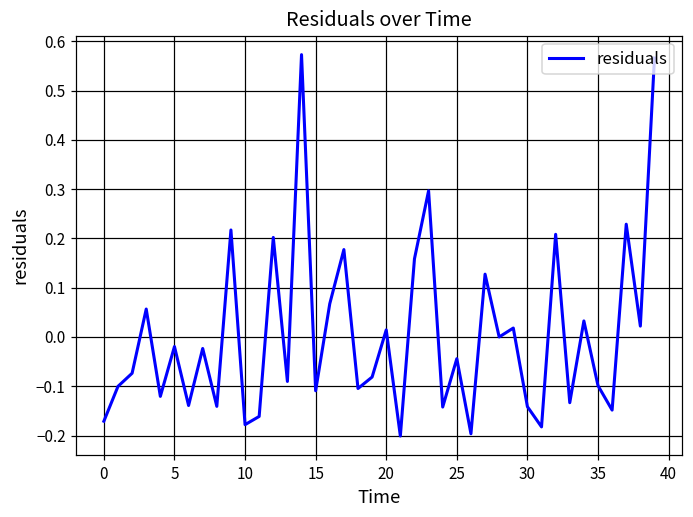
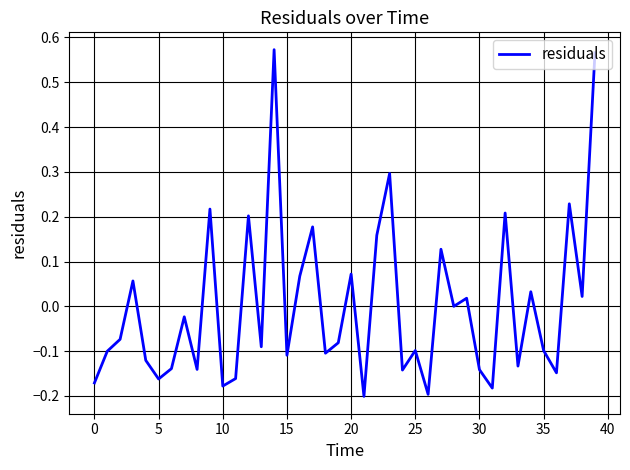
5: -0.02 -> -0.16
20: 0.01 -> 0.07
25: -0.04 -> -0.10
